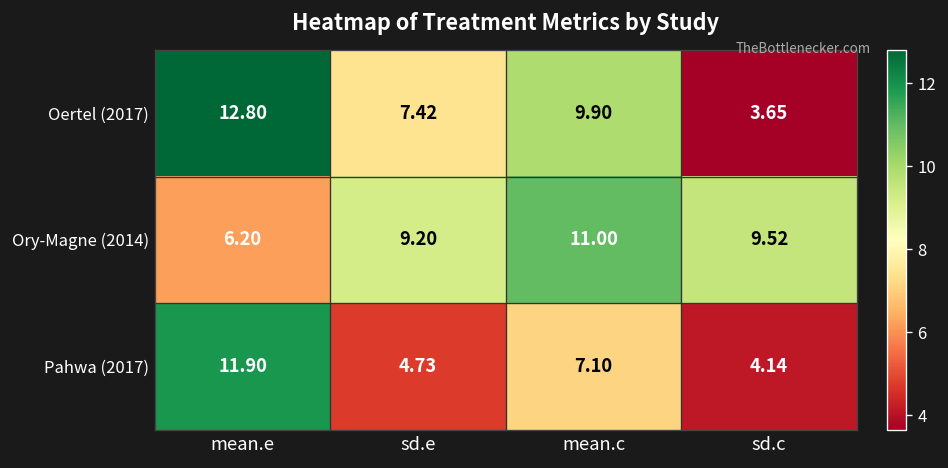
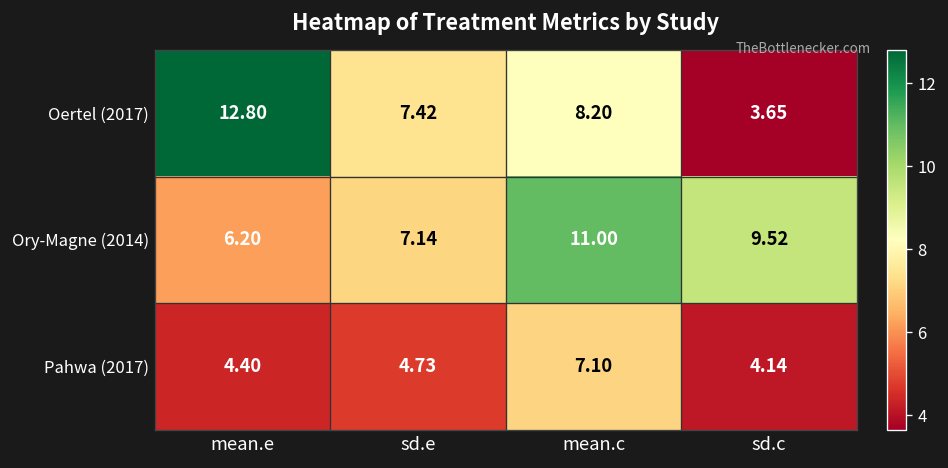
Oertel (2017), mean.c: 9.90 -> 8.20
Ory-Magne (2014), sd.e: 9.20 -> 7.14
Pahwa (2017), mean.e: 11.90 -> 4.40
